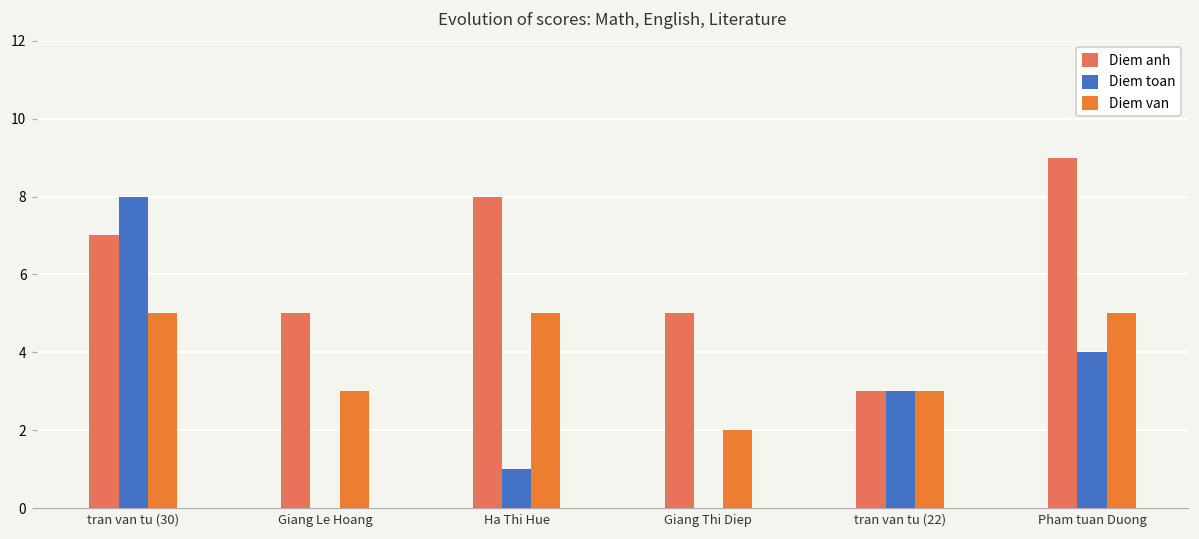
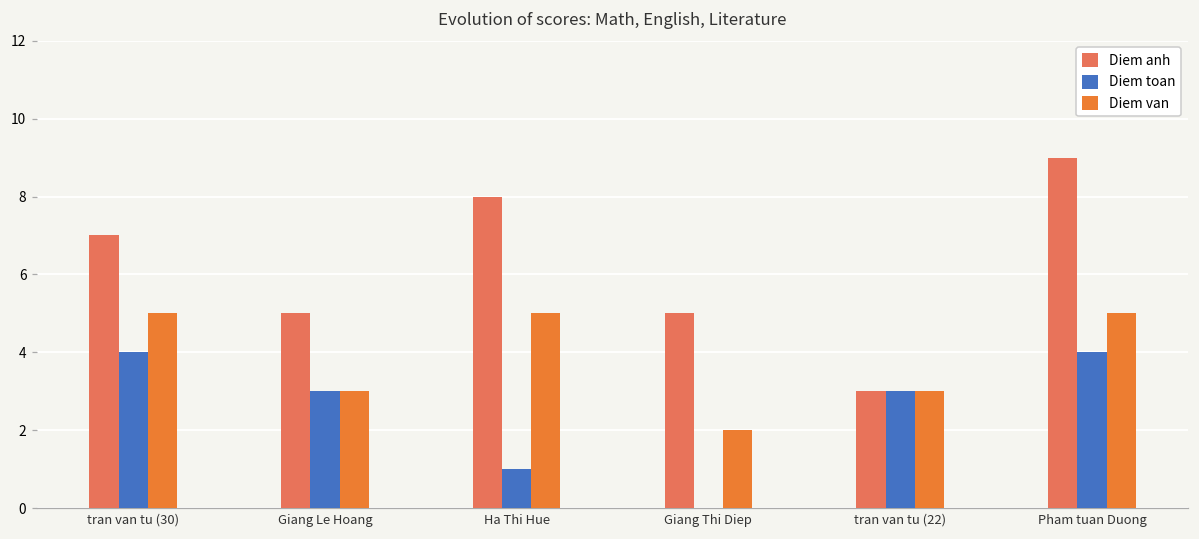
Diem toan, tran van tu (30): 8 -> 4
Diem toan, Giang Le Hoang: 0 -> 3
